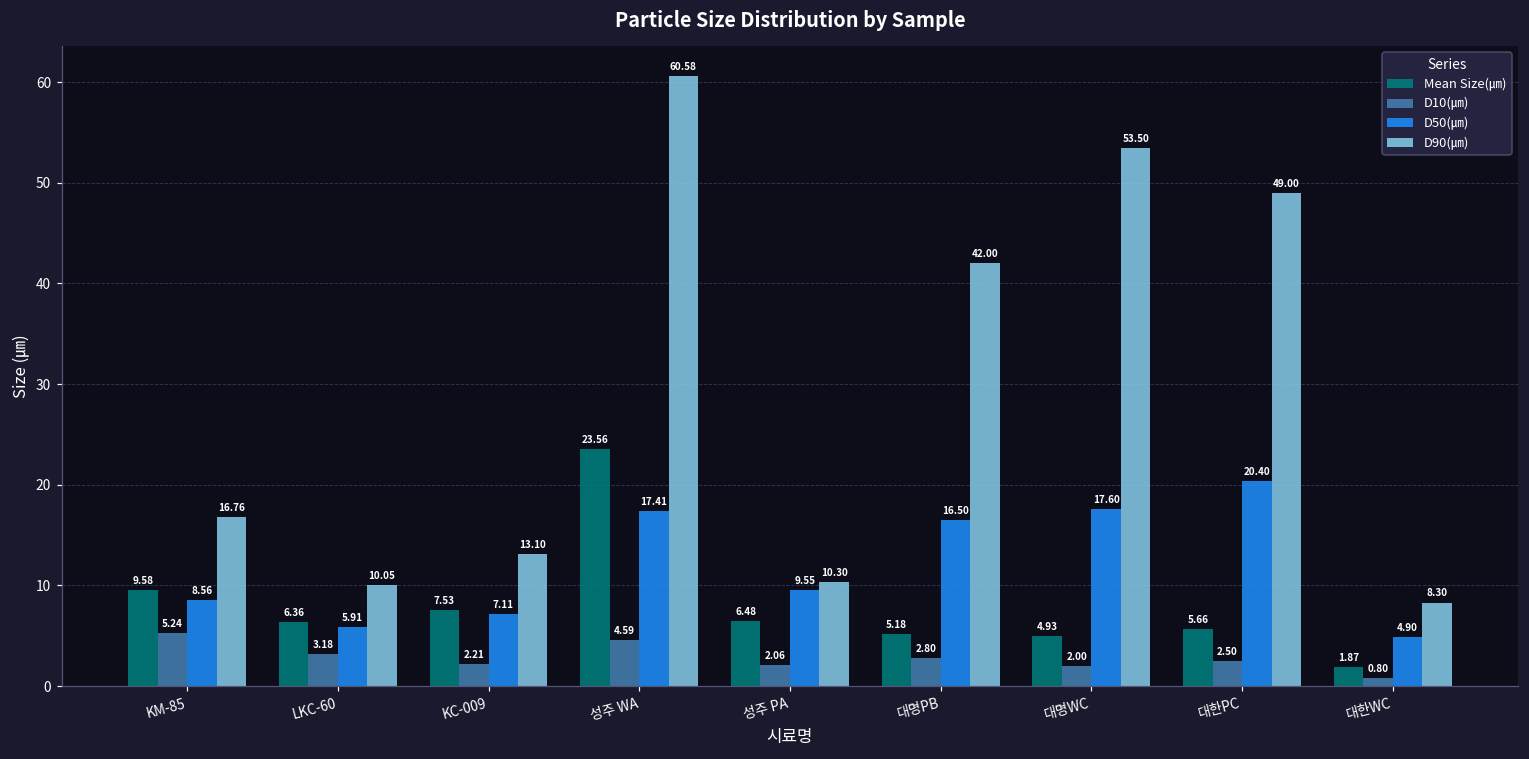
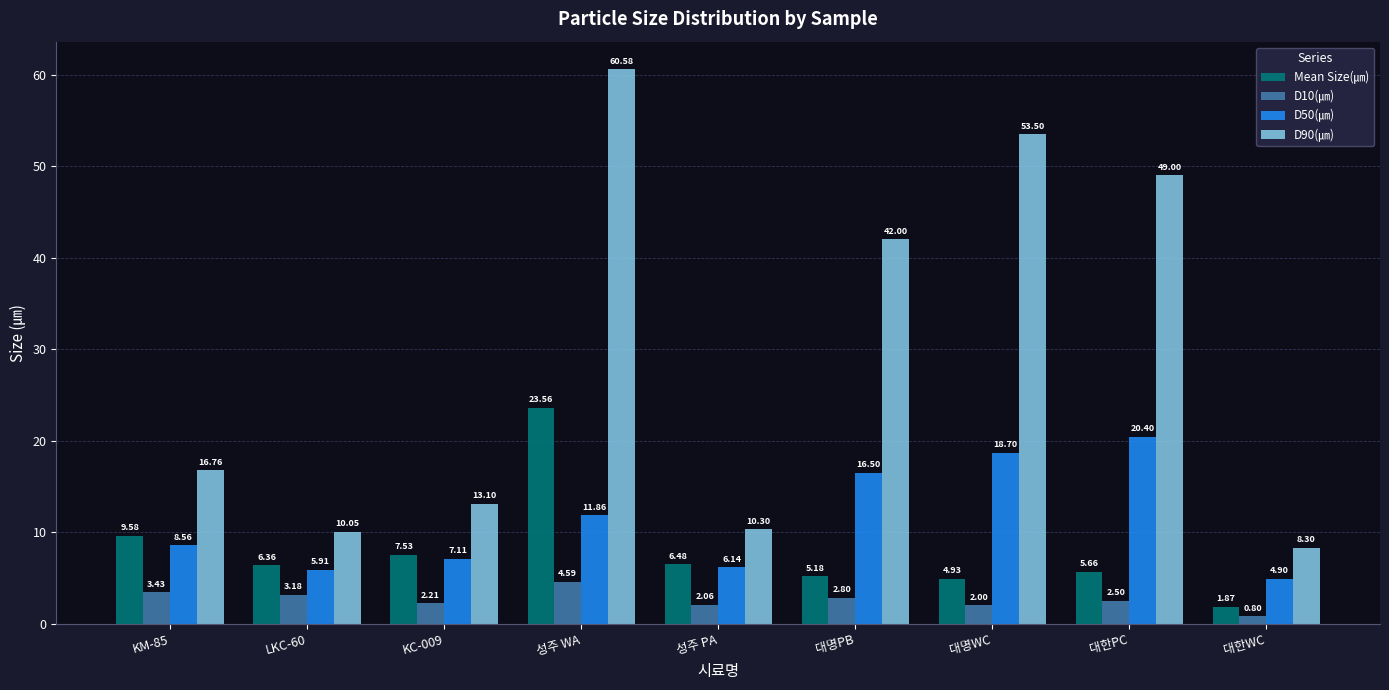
D10(㎛), KM-85: 5.24 -> 3.43
D50(㎛), 성주 WA: 17.41 -> 11.86
D50(㎛), 성주 PA: 9.55 -> 6.14
D50(㎛), 대명WC: 17.60 -> 18.70
